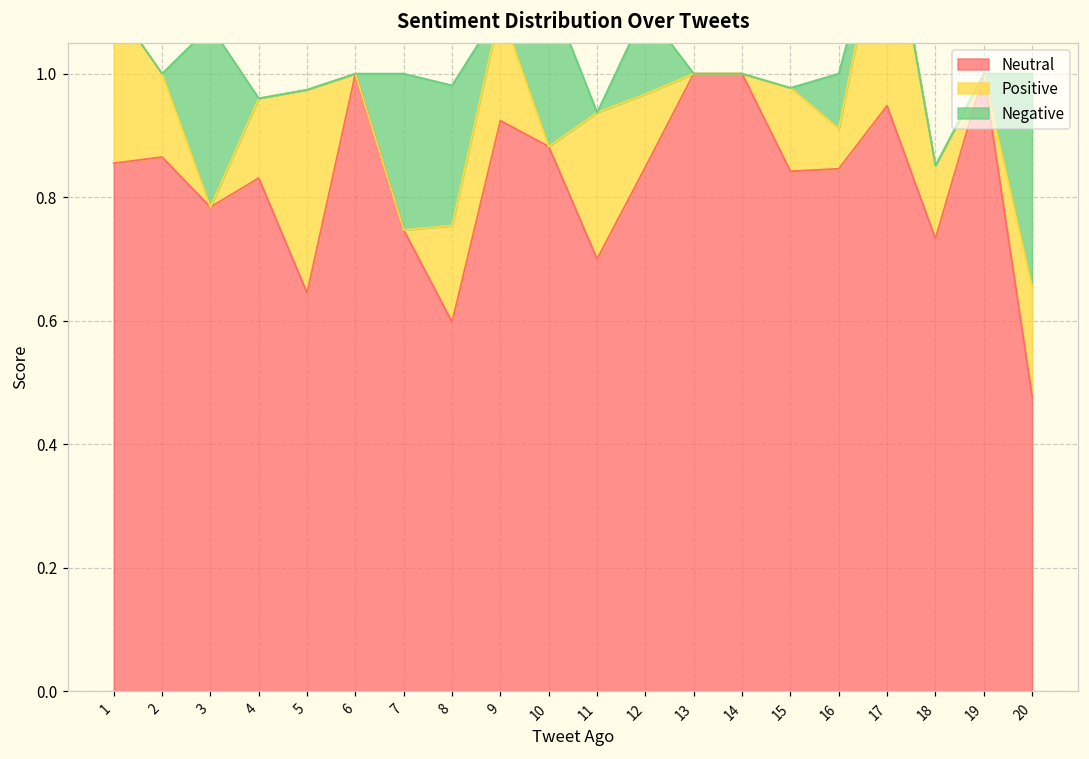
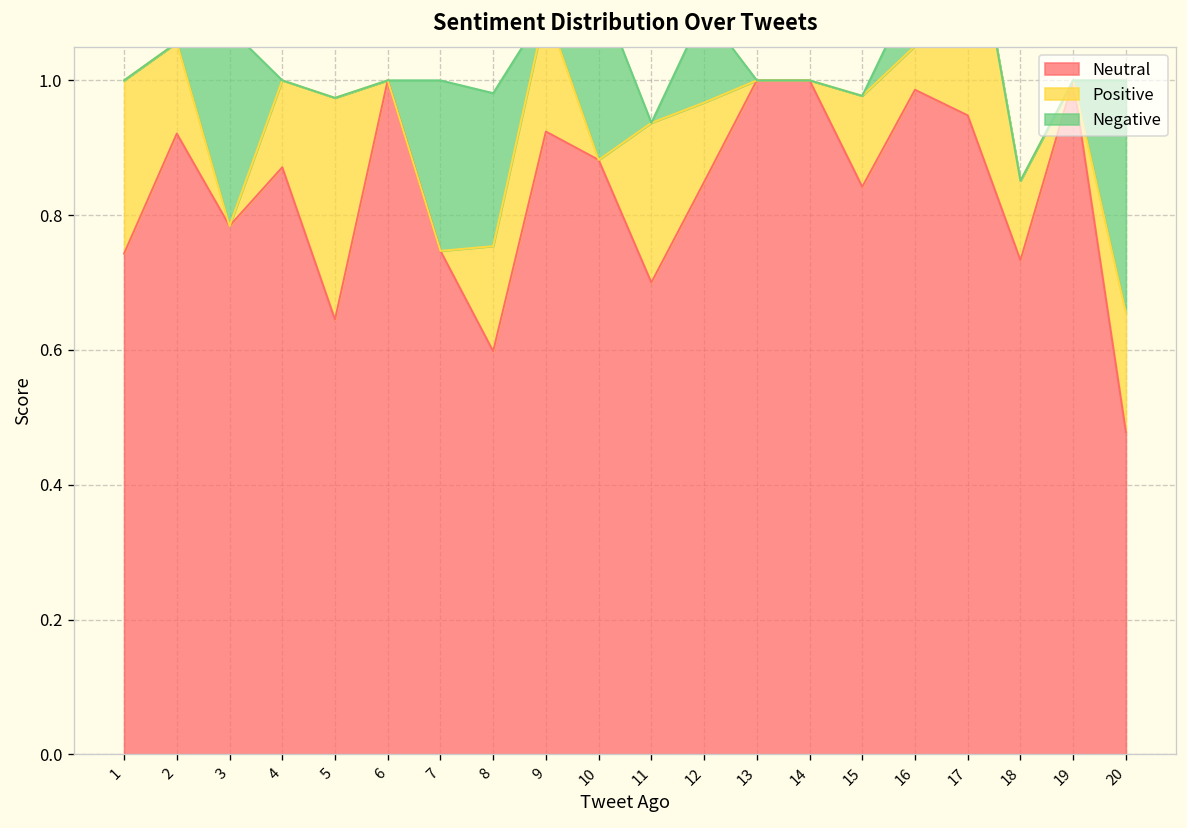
Neutral, 1: 0.86 -> 0.74
Neutral, 2: 0.87 -> 0.92
Neutral, 4: 0.83 -> 0.87
Neutral, 16: 0.85 -> 0.99
